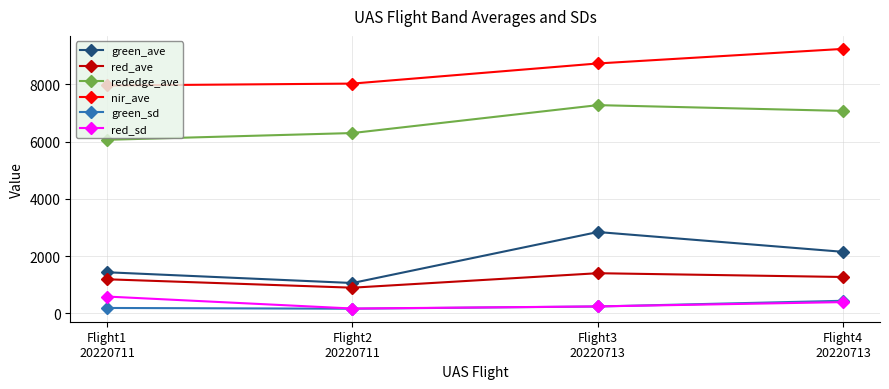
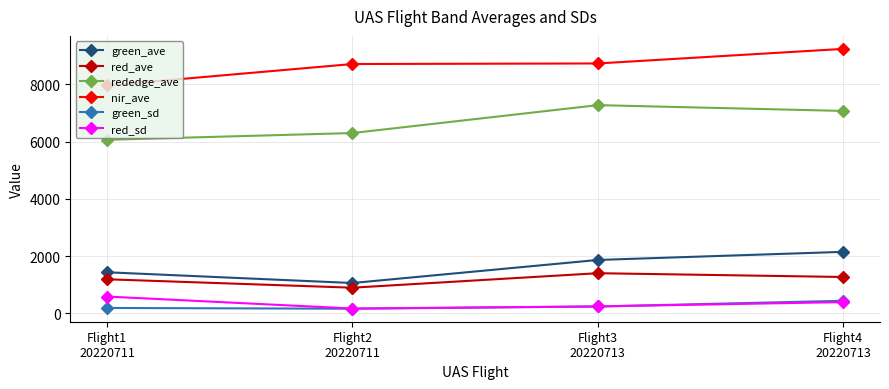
nir_ave, Flight2 20220711: 8000 -> 8700
green_ave, Flight3 20220713: 2800 -> 1900
